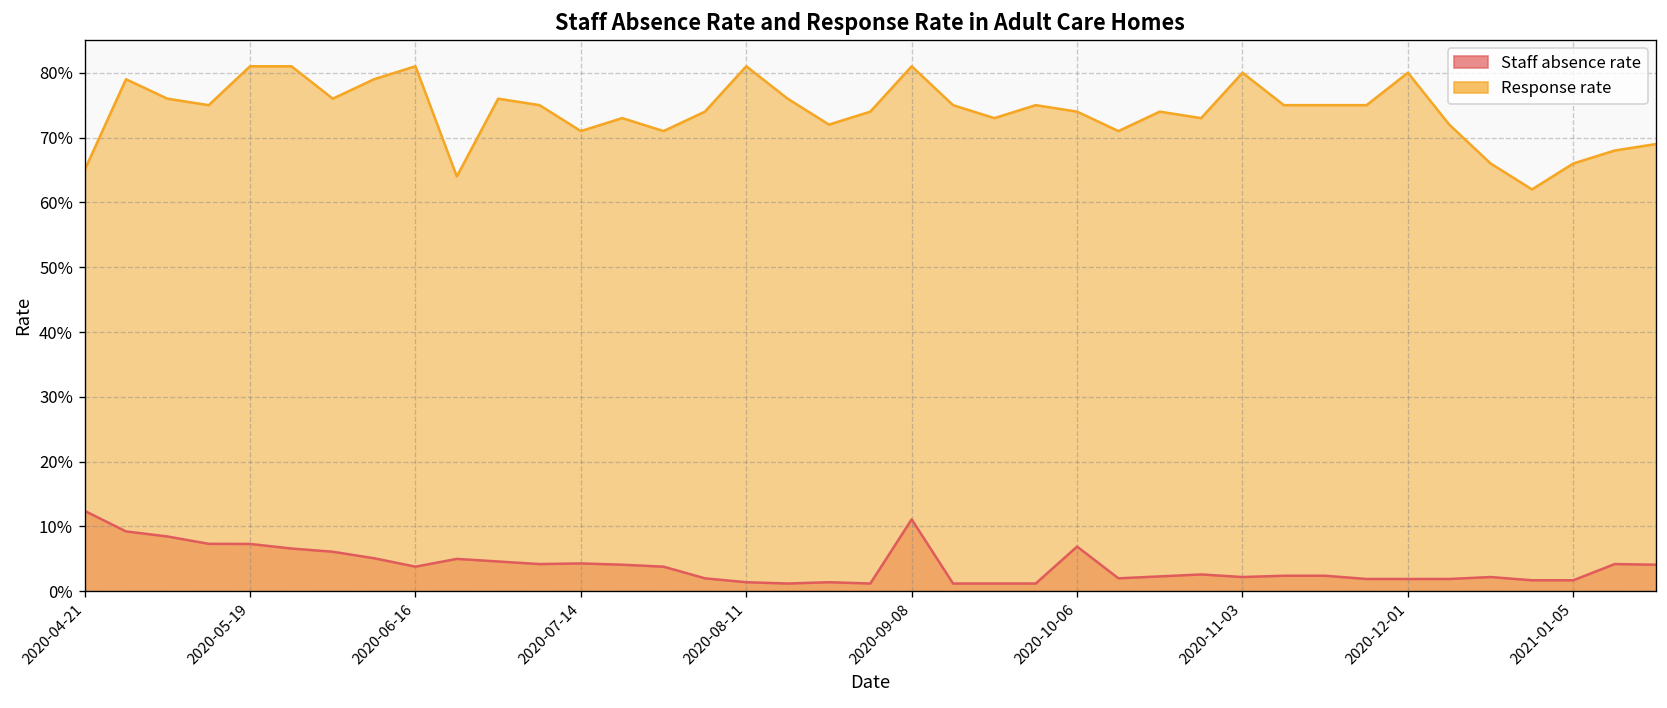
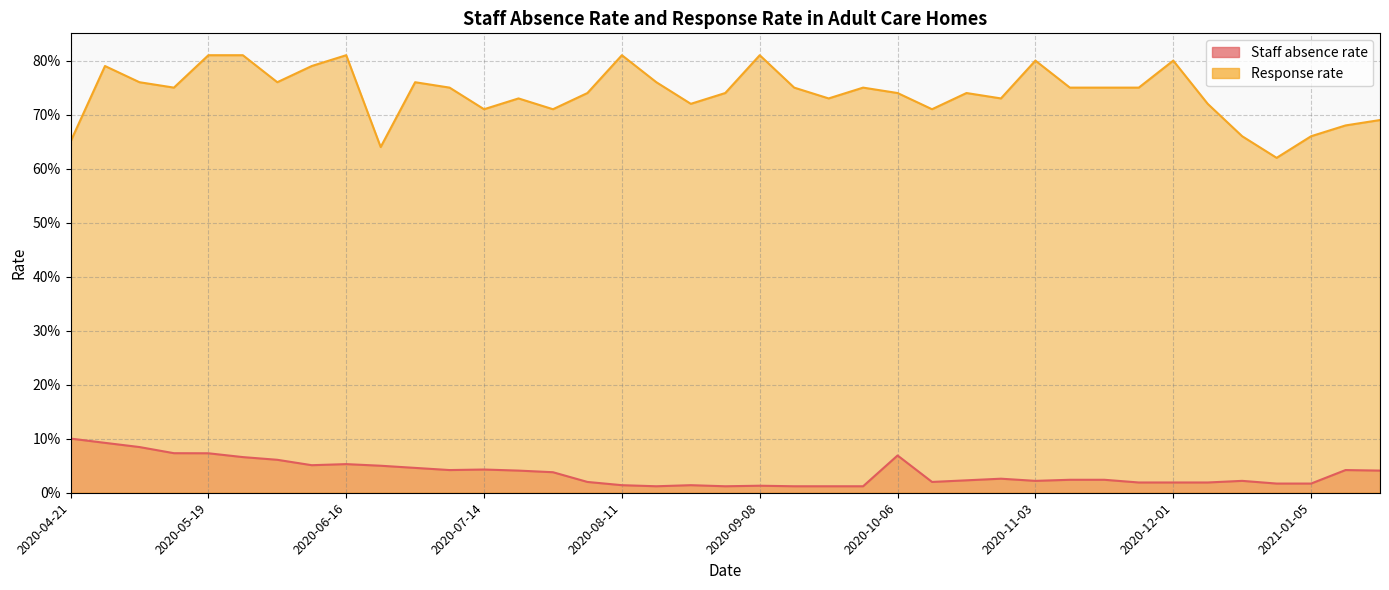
Staff absence rate, 2020-04-21: 12% -> 10%
Staff absence rate, 2020-06-16: 4% -> 5%
Staff absence rate, 2020-09-08: 11% -> 1%
